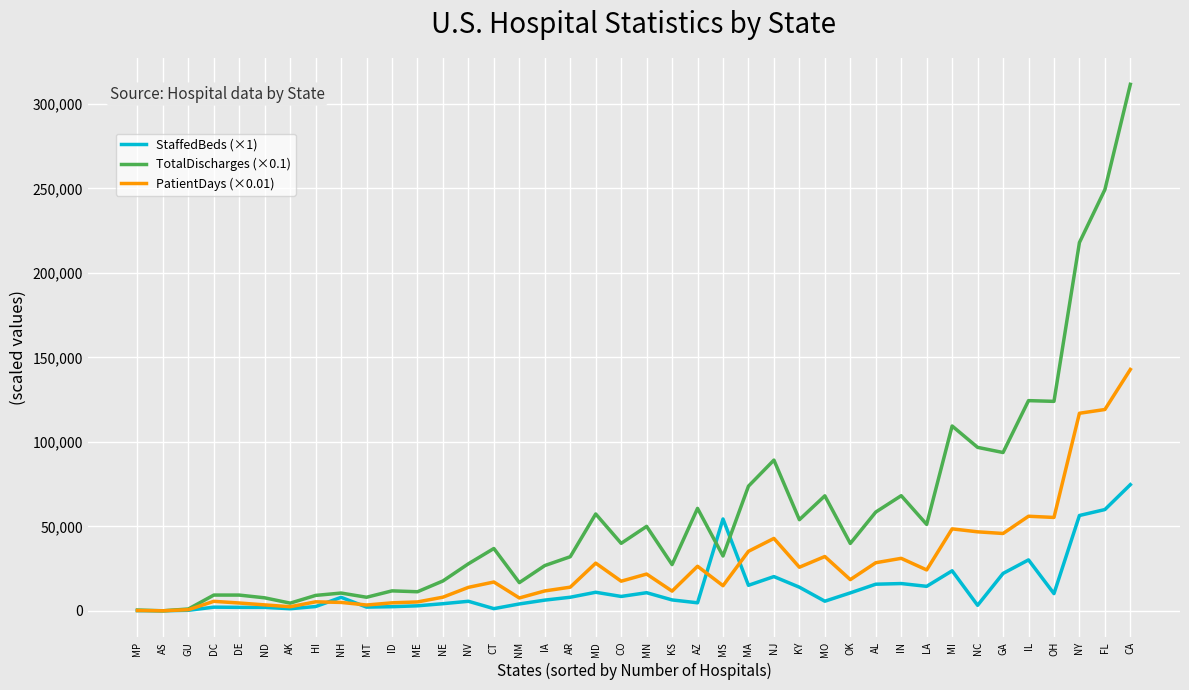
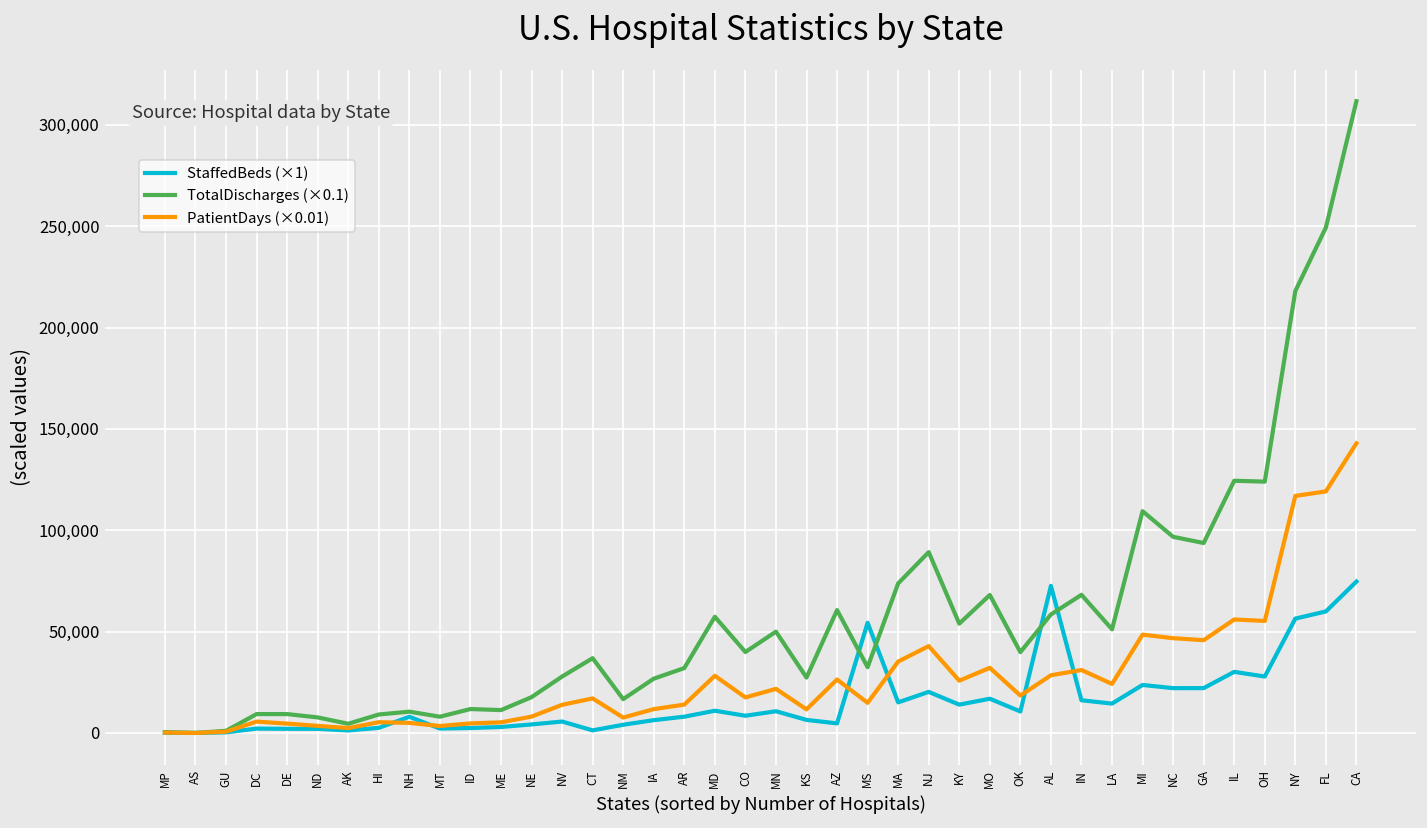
StaffedBeds (×1), MO: 6,000 -> 17,000
StaffedBeds (×1), AL: 16,000 -> 73,000
StaffedBeds (×1), NC: 3,000 -> 22,000
StaffedBeds (×1), OH: 10,000 -> 28,000
